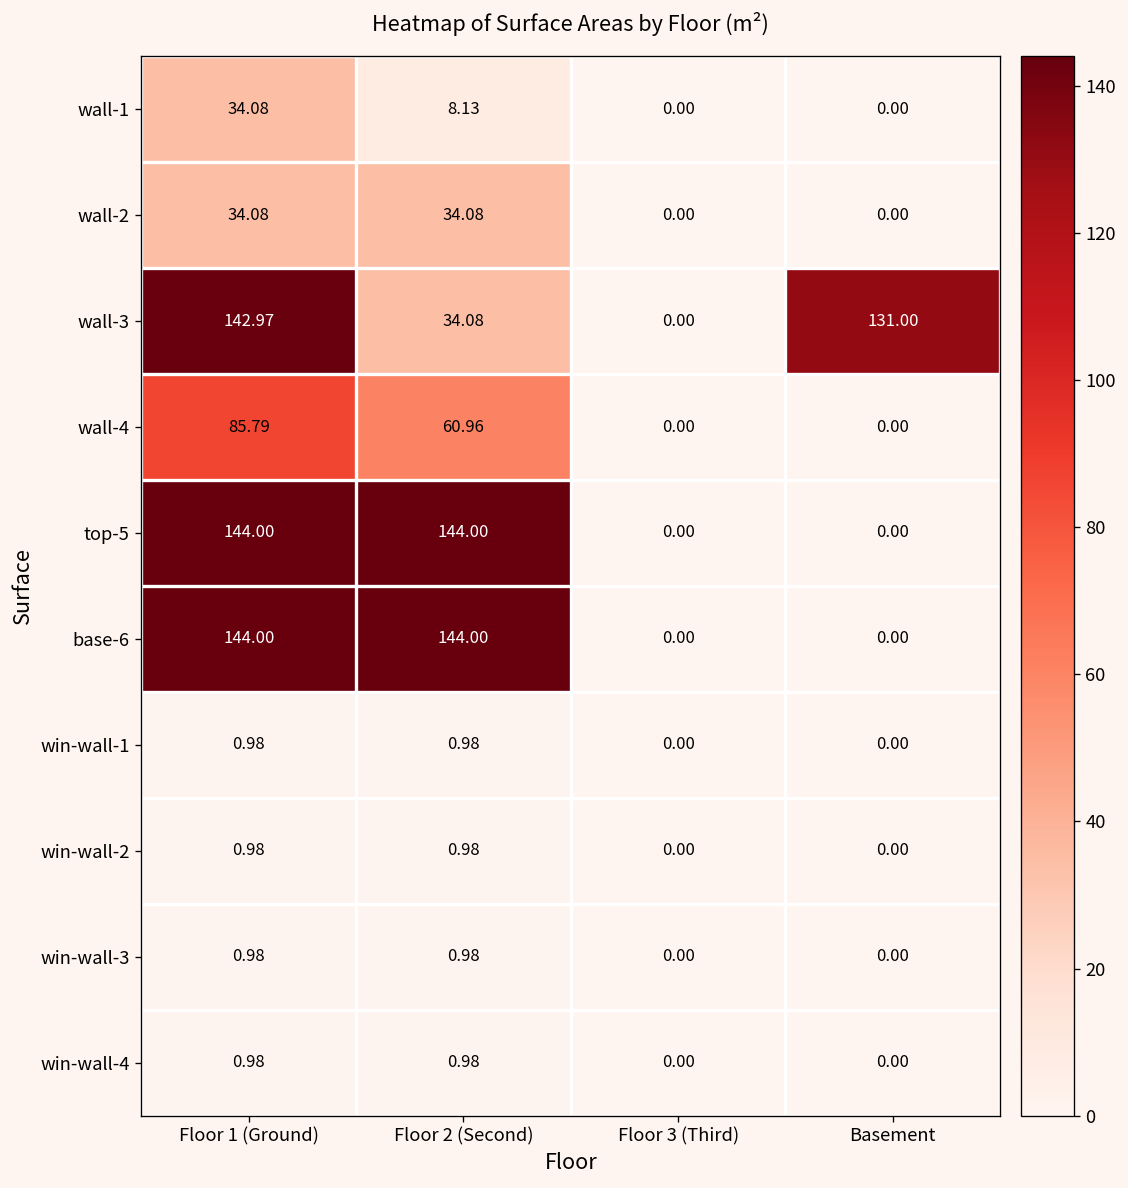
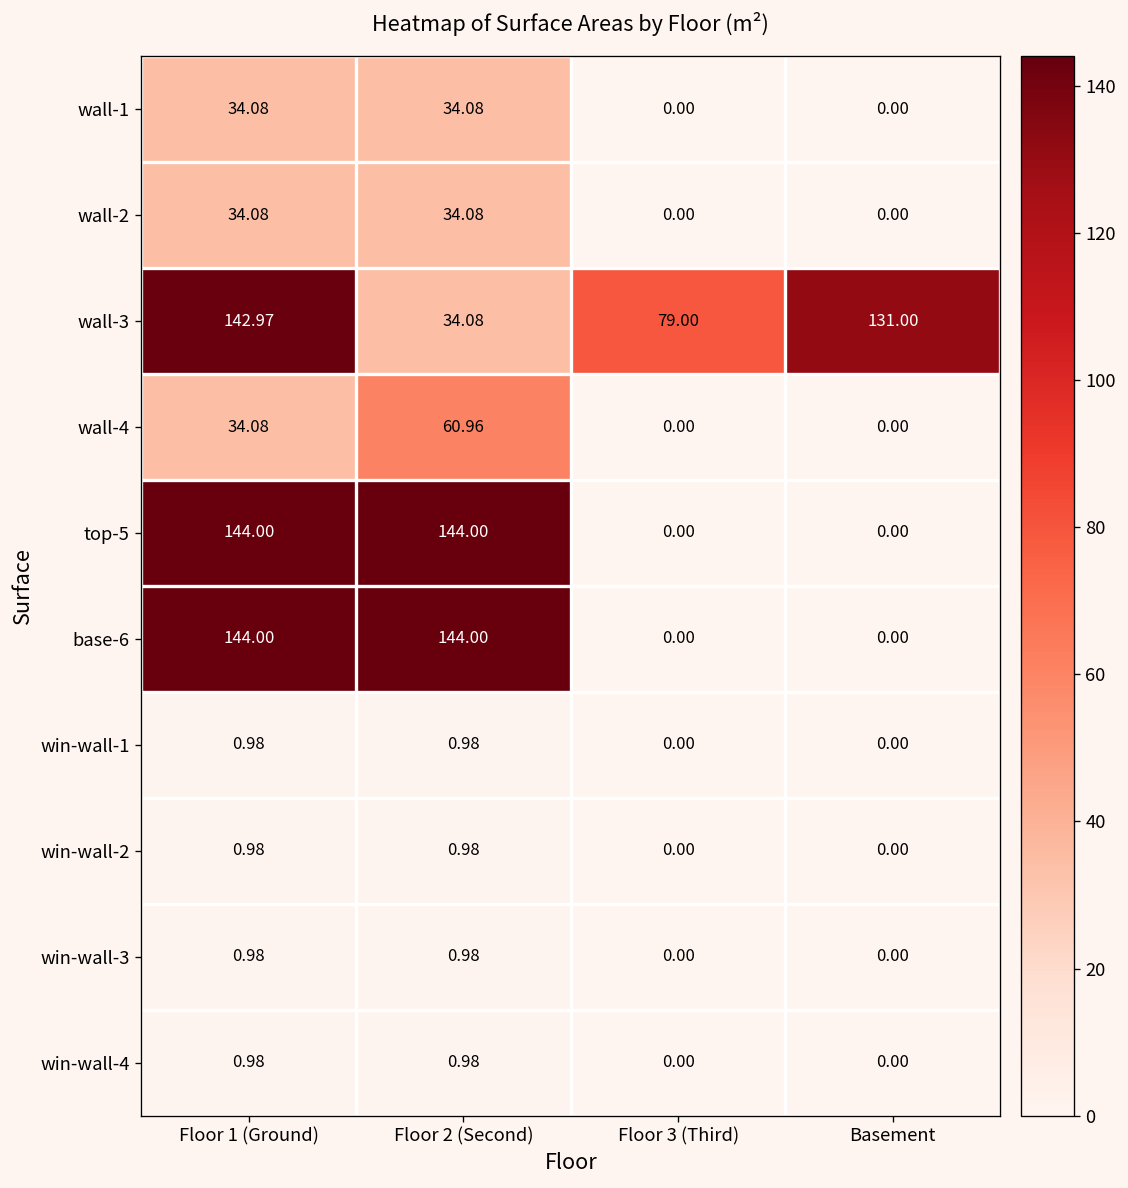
wall-1, Floor 2 (Second): 8.13 -> 34.08
wall-3, Floor 3 (Third): 0.00 -> 79.00
wall-4, Floor 1 (Ground): 85.79 -> 34.08
